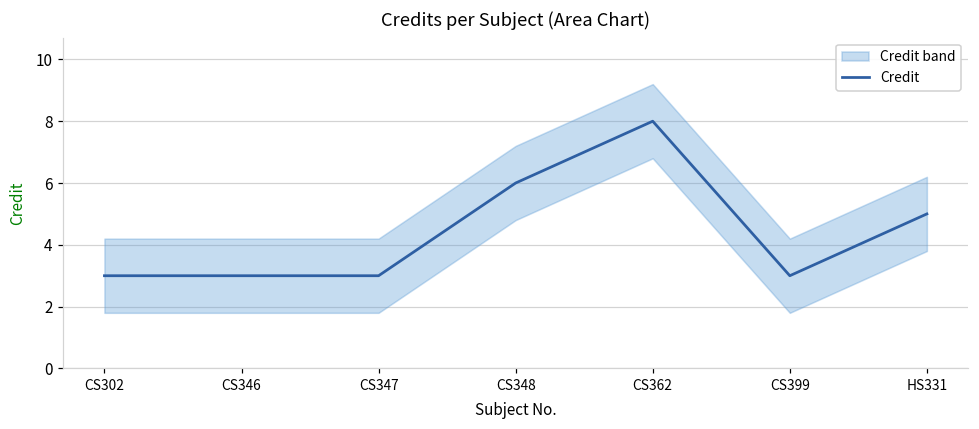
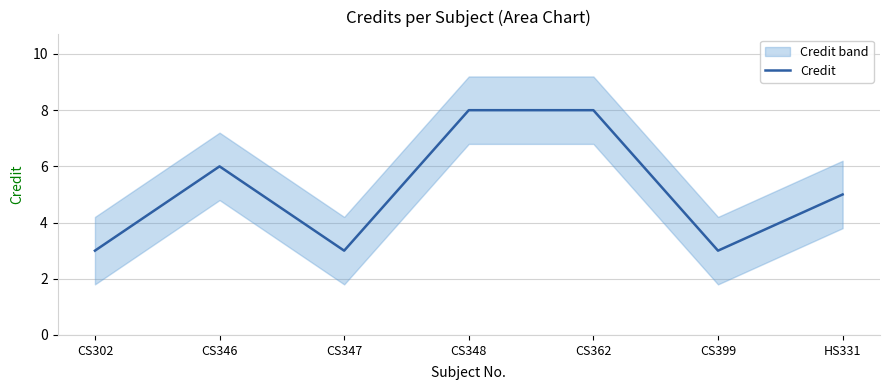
Credit, CS346: 3 -> 6
Credit, CS348: 6 -> 8
